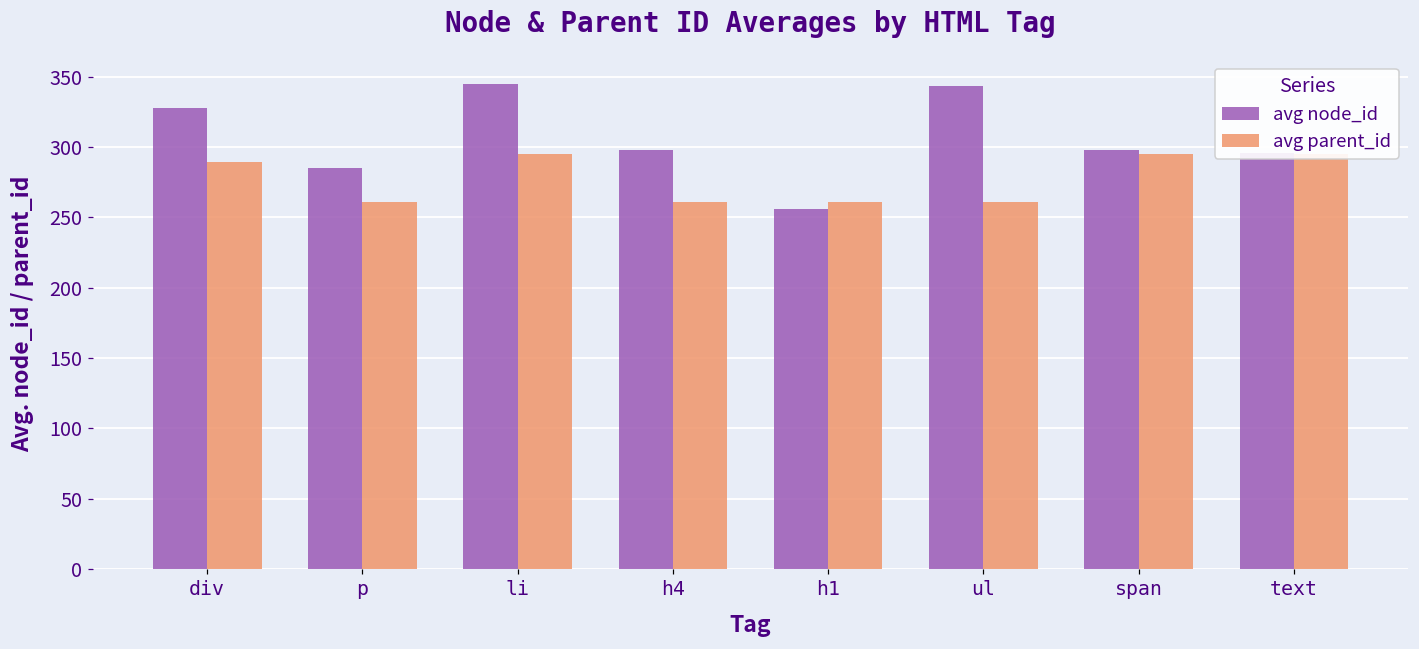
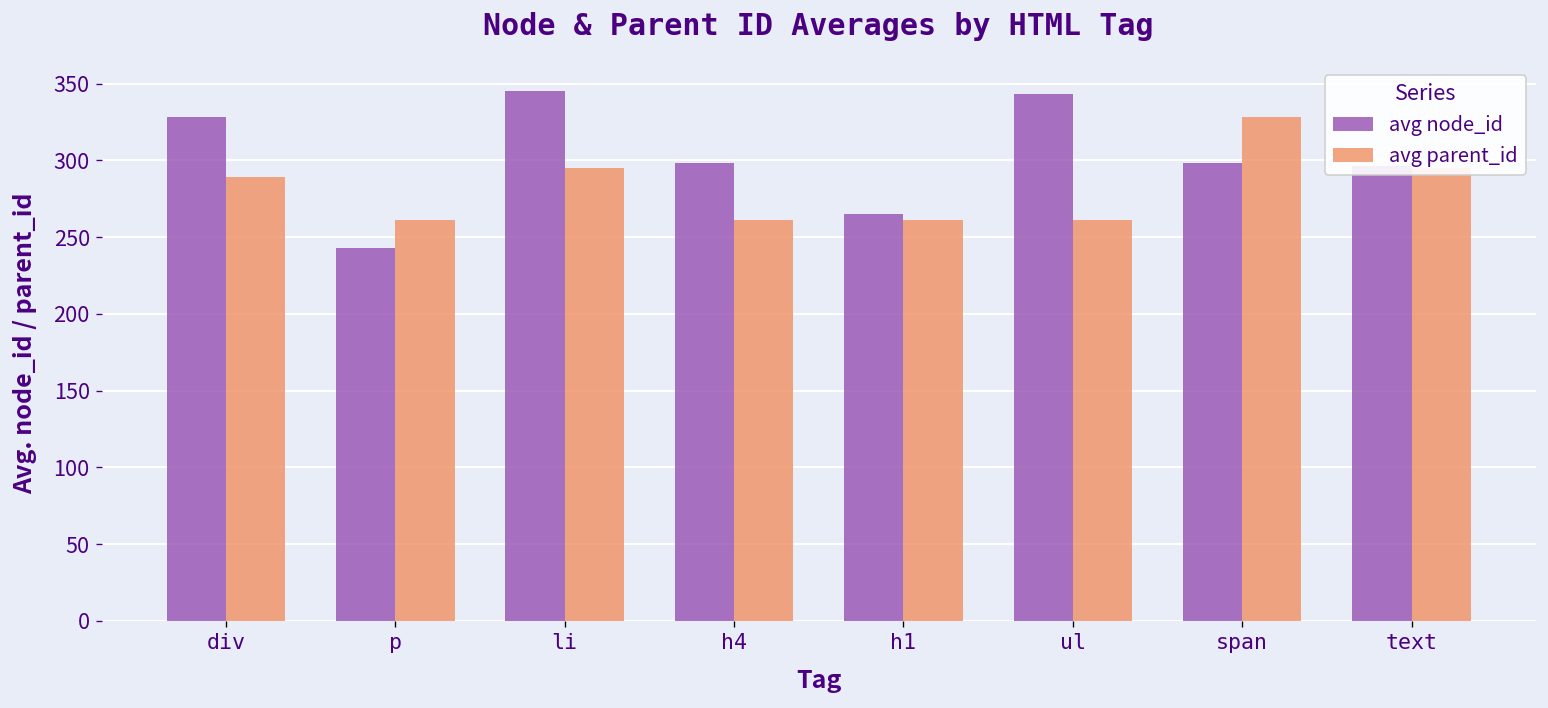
avg node_id, p: 285 -> 243
avg node_id, h1: 256 -> 265
avg parent_id, span: 295 -> 328
